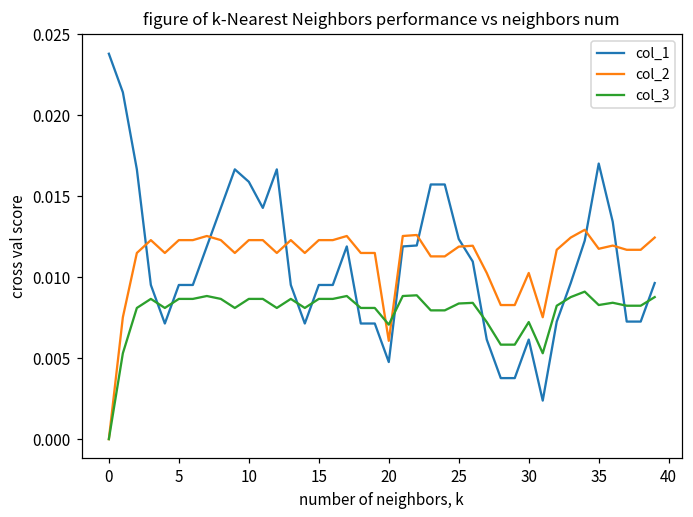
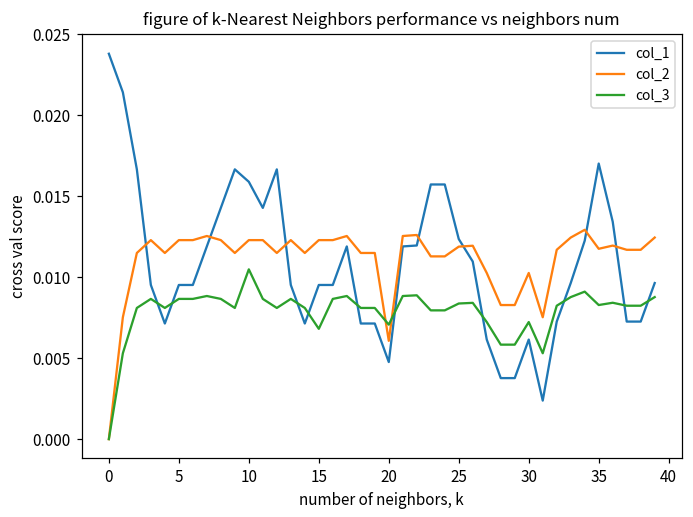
col_3, 10: 0.0087 -> 0.0105
col_3, 15: 0.0087 -> 0.0068
